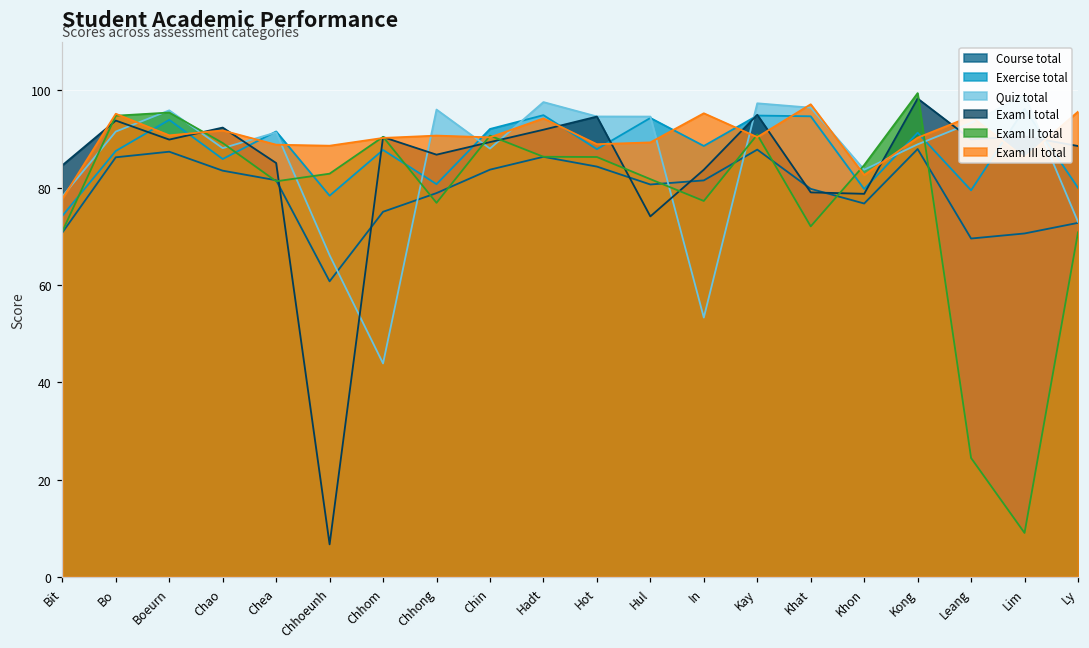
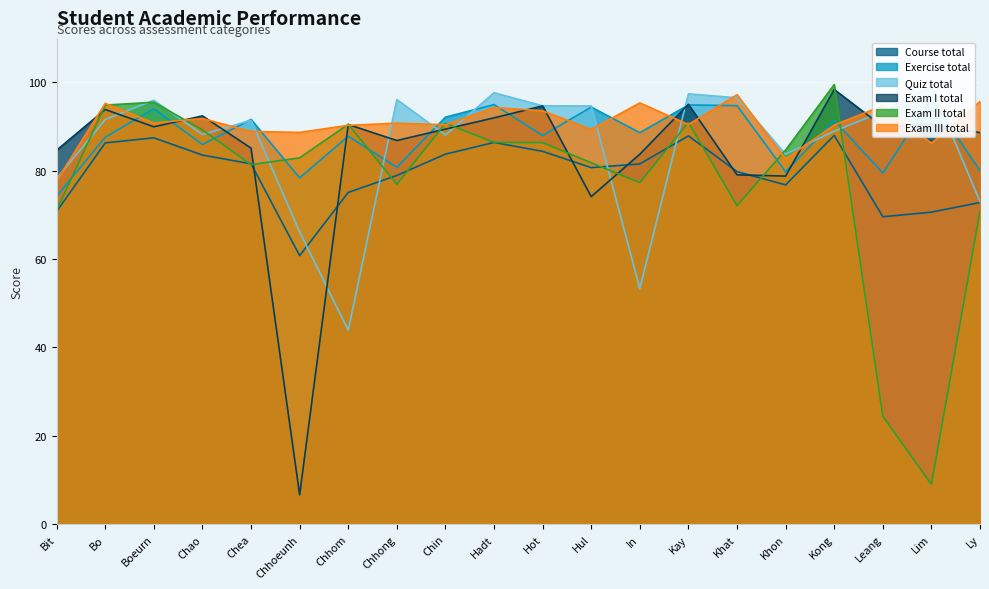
Exam III total, Hot: 89 -> 94
